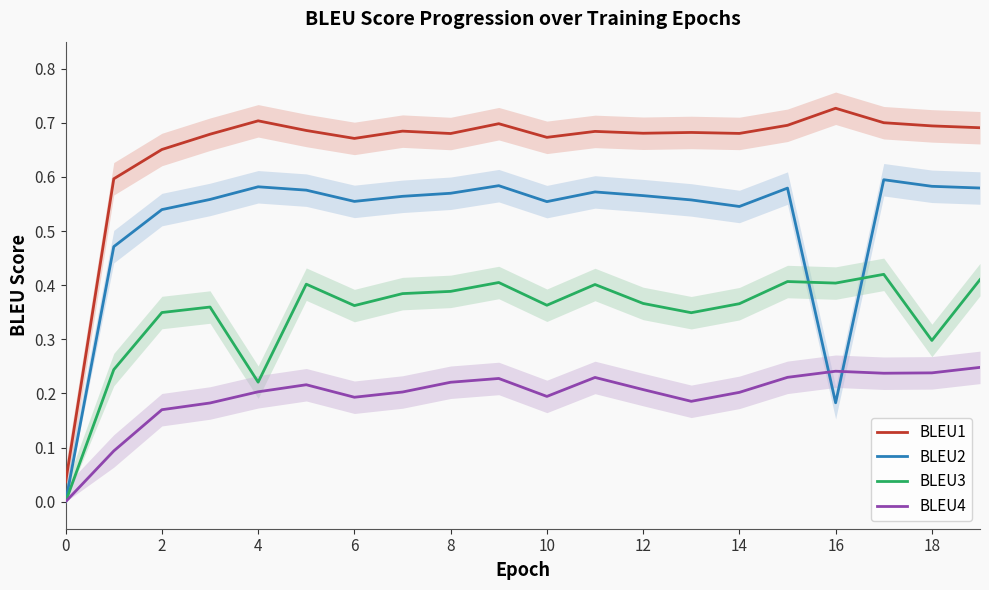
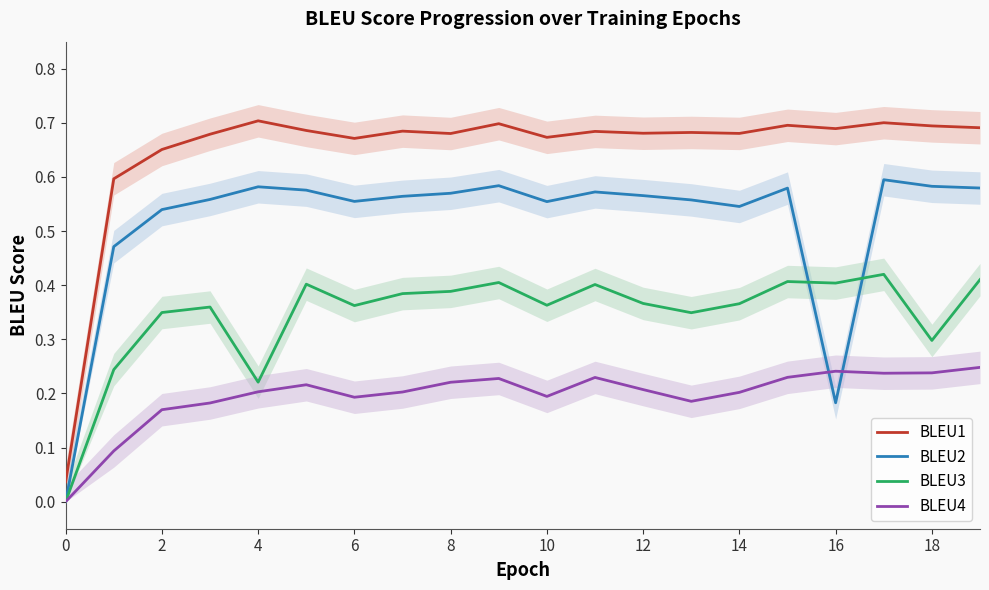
BLEU1, 16: 0.73 -> 0.69
